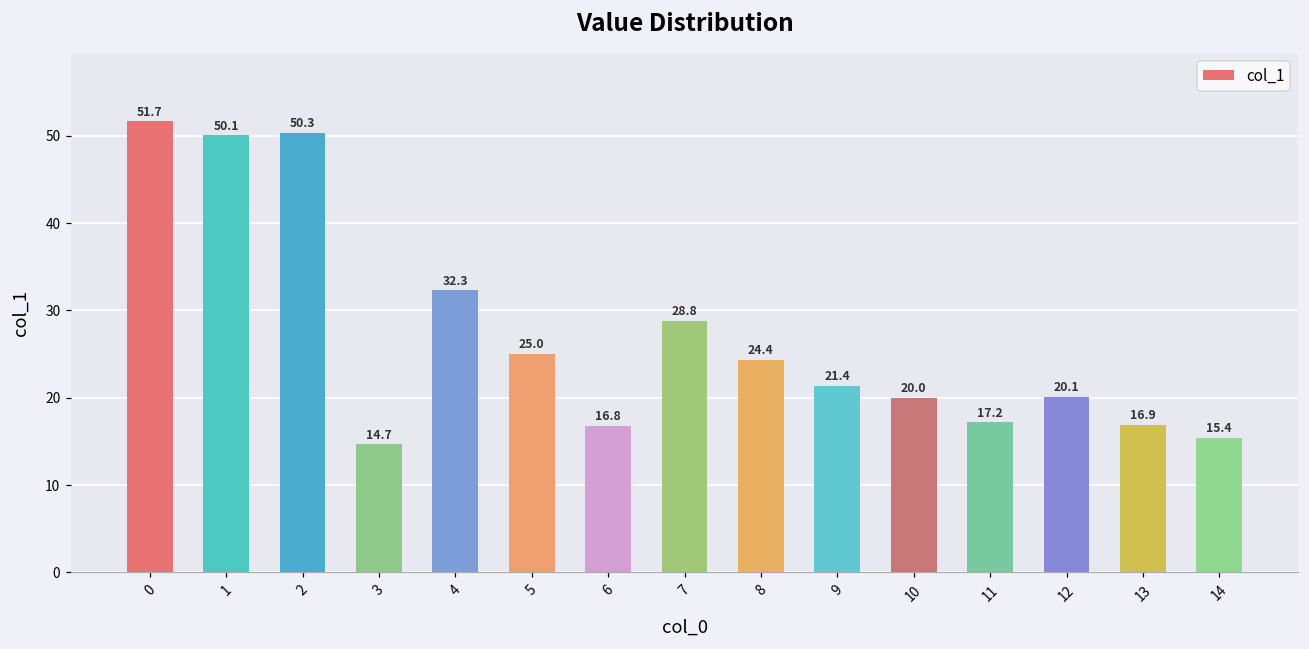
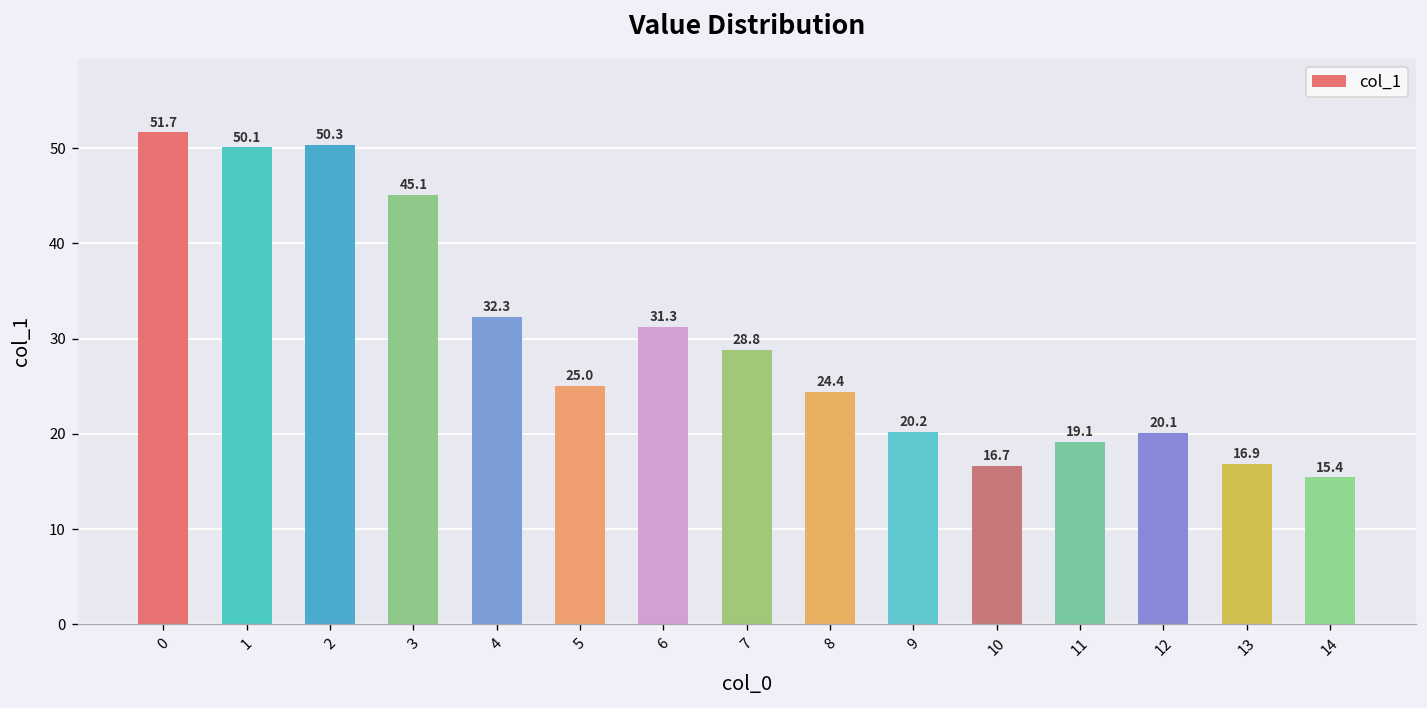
3: 14.7 -> 45.1
6: 16.8 -> 31.3
9: 21.4 -> 20.2
10: 20.0 -> 16.7
11: 17.2 -> 19.1
